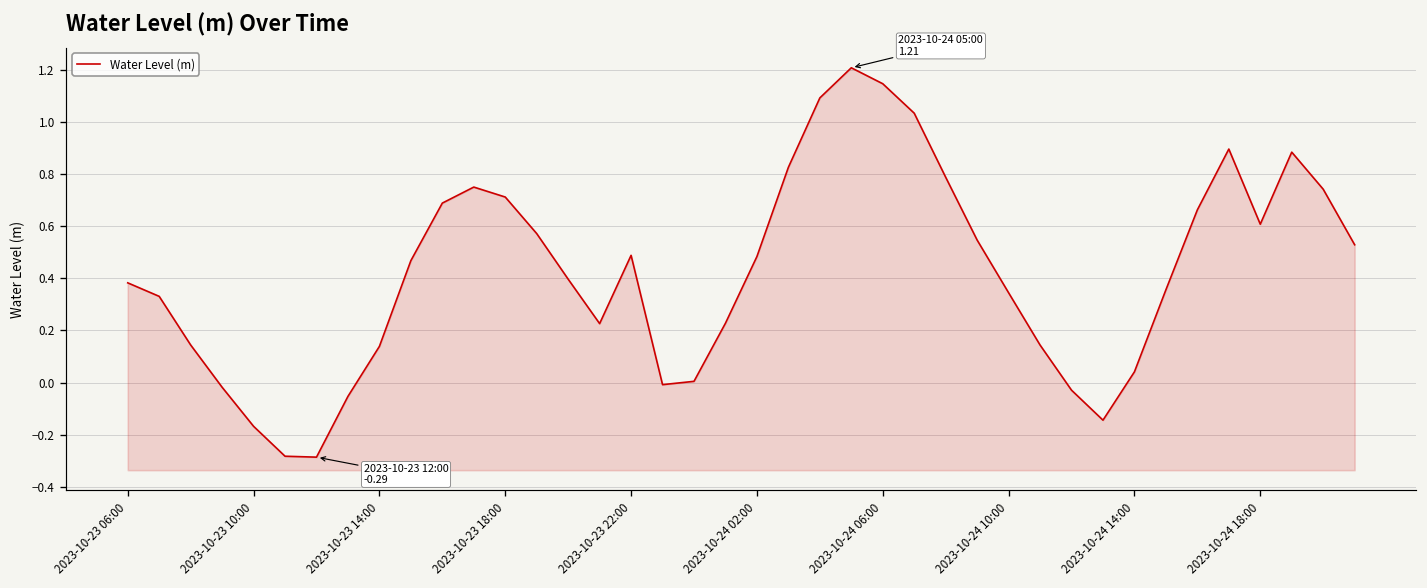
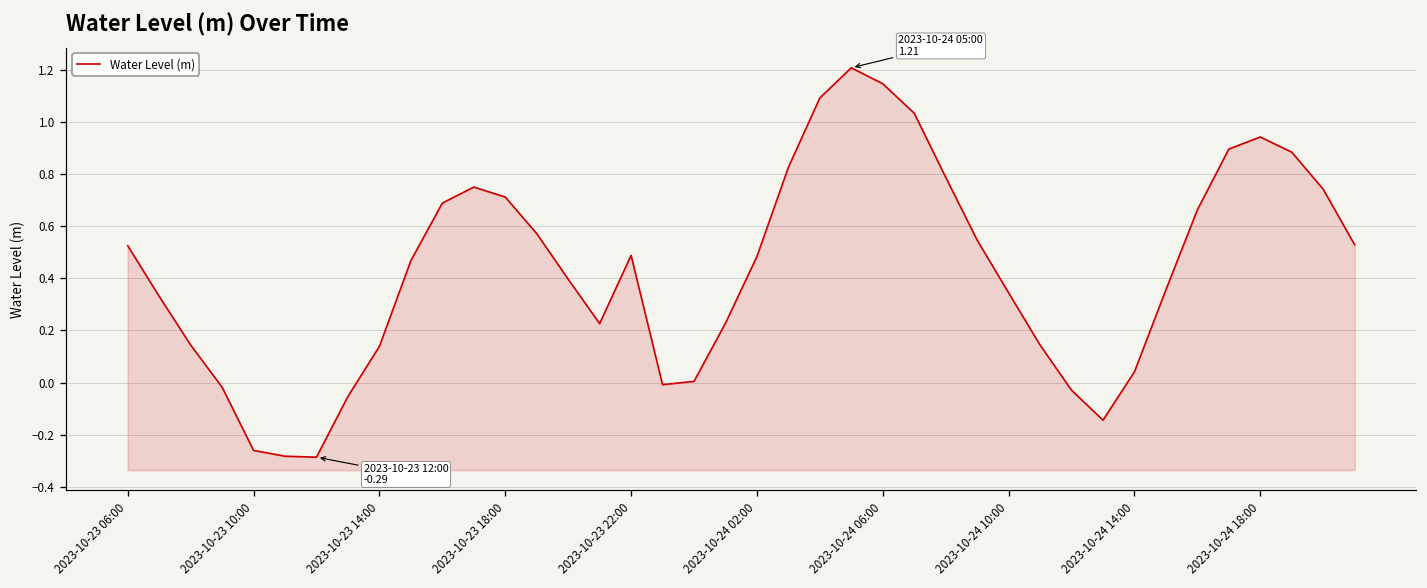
2023-10-23 06:00: 0.38 -> 0.52
2023-10-23 10:00: -0.17 -> -0.26
2023-10-24 18:00: 0.61 -> 0.94
